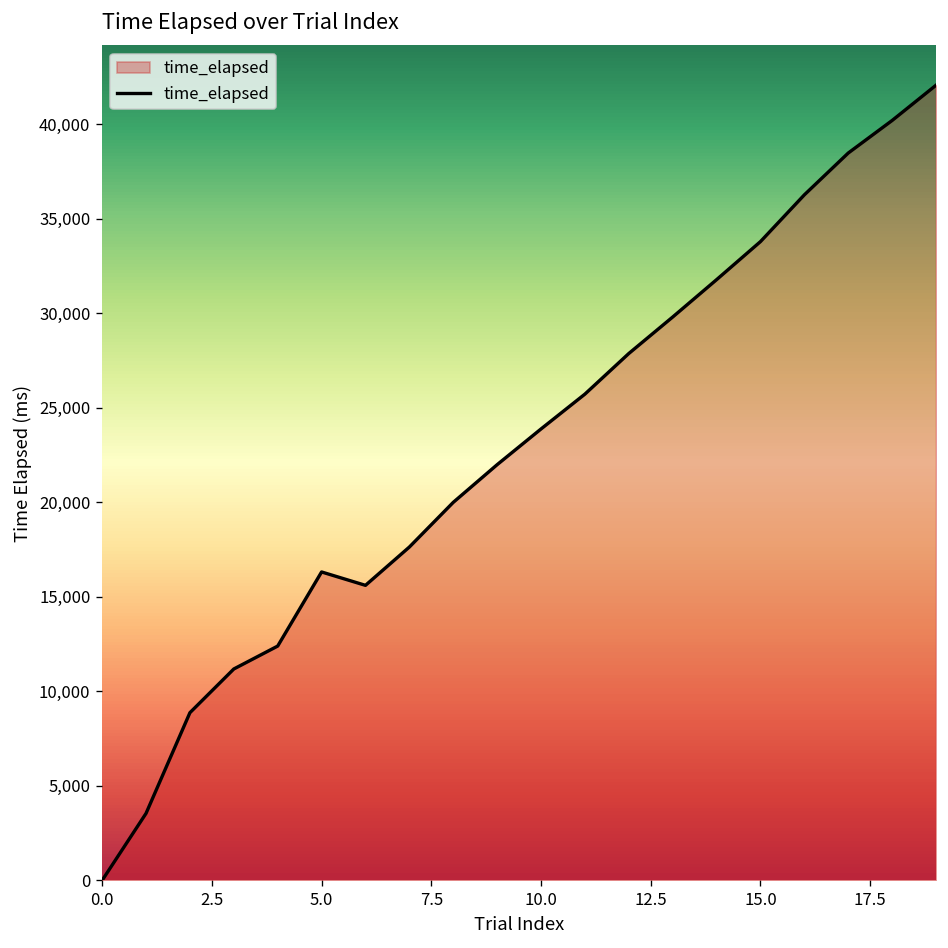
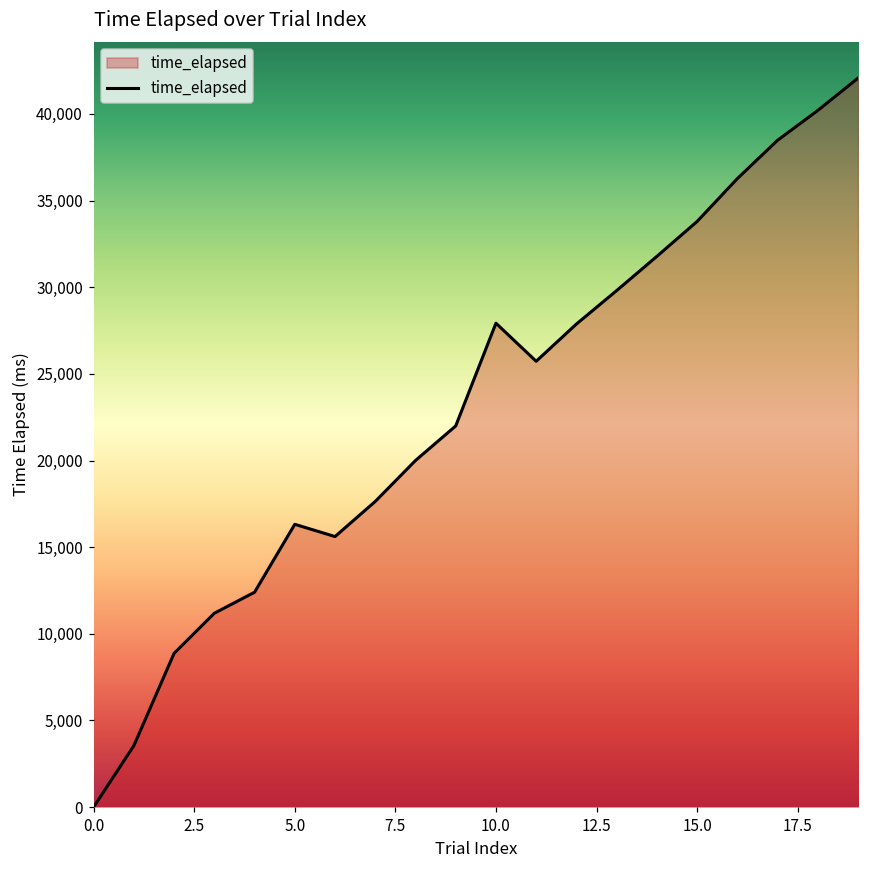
10.0: 23,900 -> 27,900
